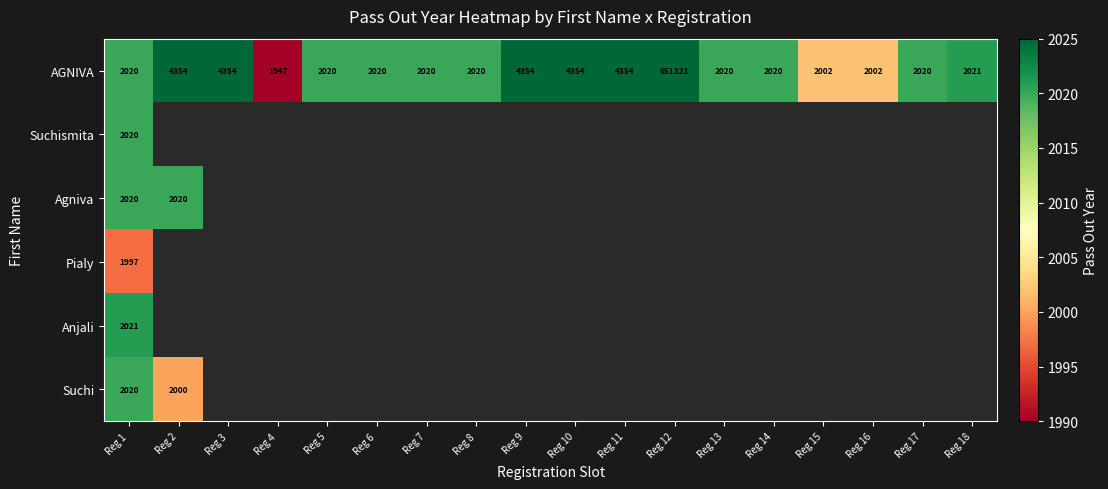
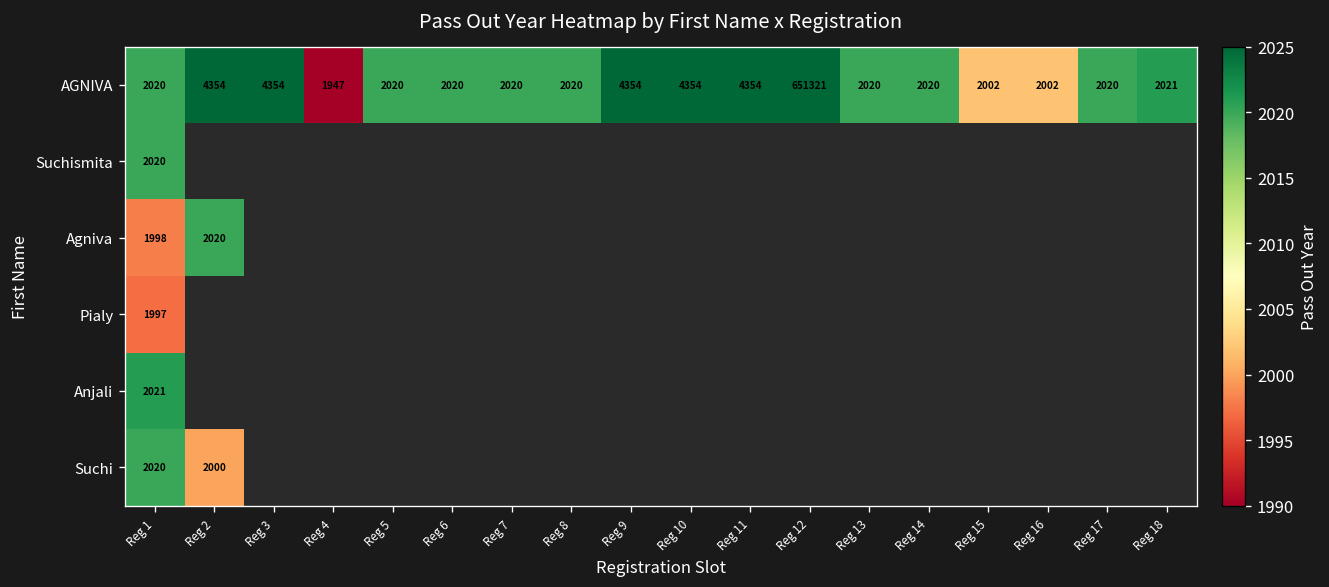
Agniva, Reg 1: 2020 -> 1998
